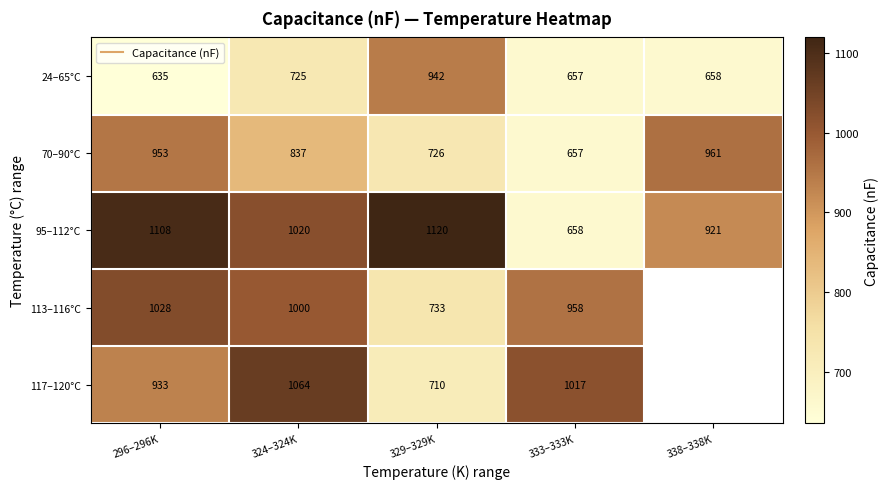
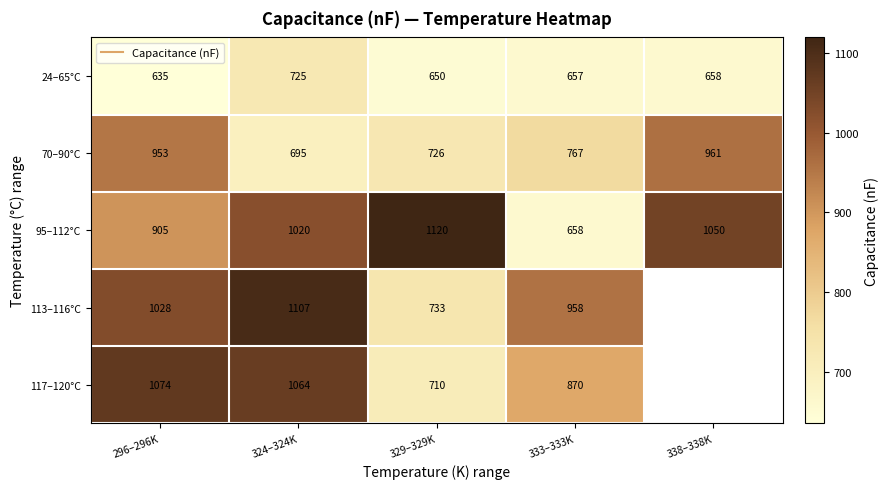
24–65°C, 329–329K: 942 -> 650
70–90°C, 324–324K: 837 -> 695
70–90°C, 333–333K: 657 -> 767
95–112°C, 296–296K: 1108 -> 905
95–112°C, 338–338K: 921 -> 1050
113–116°C, 324–324K: 1000 -> 1107
117–120°C, 296–296K: 933 -> 1074
117–120°C, 333–333K: 1017 -> 870
